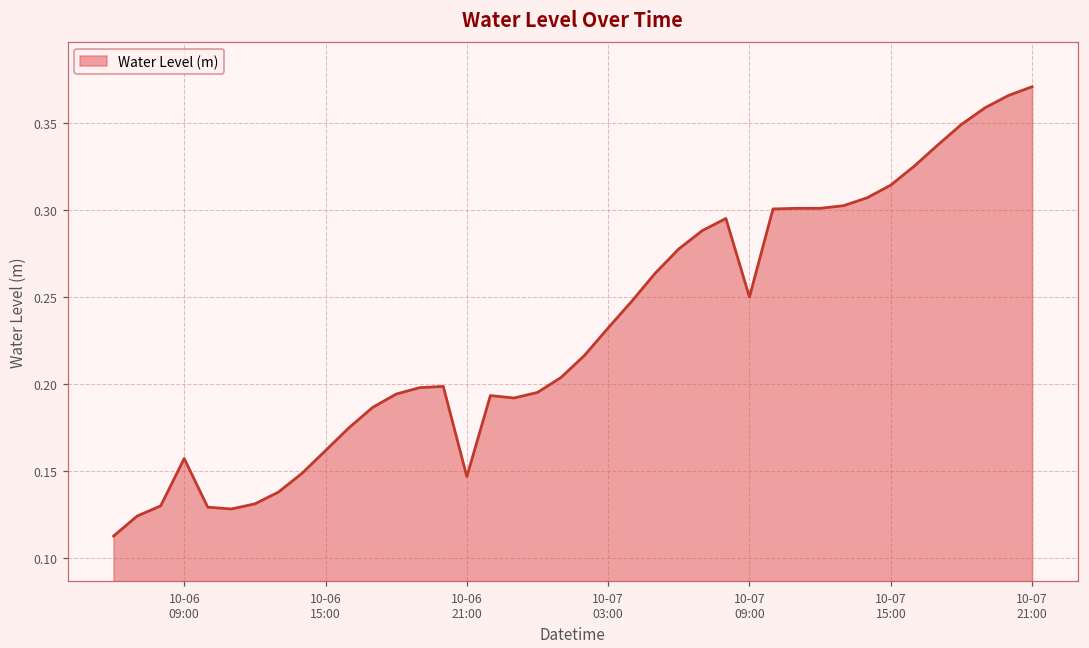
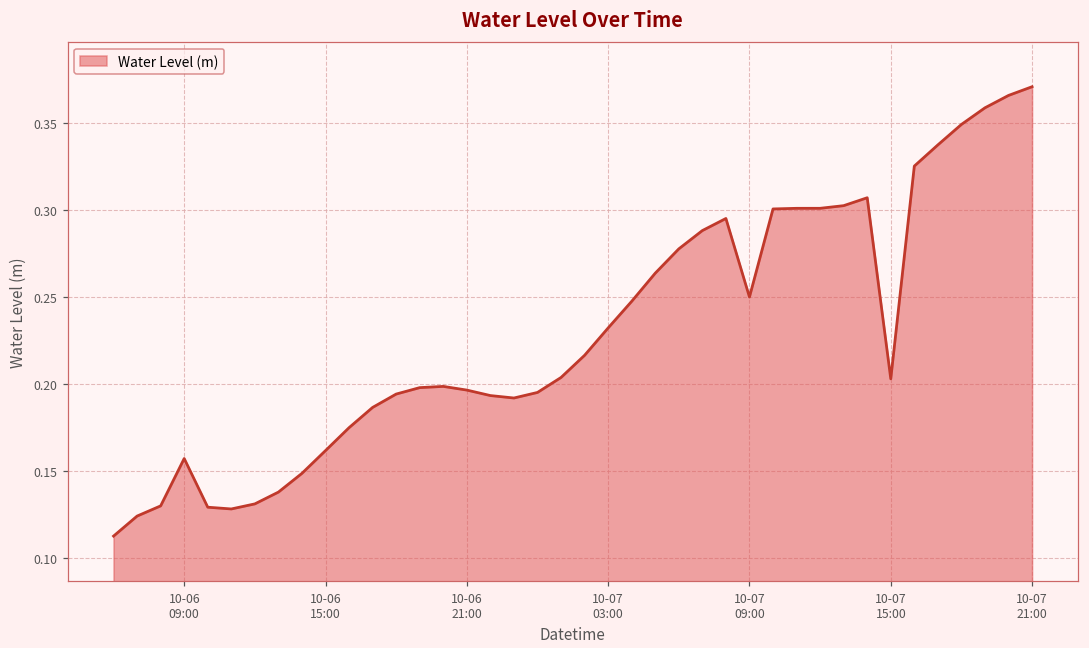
10-06 21:00: 0.147 -> 0.197
10-07 15:00: 0.314 -> 0.203
